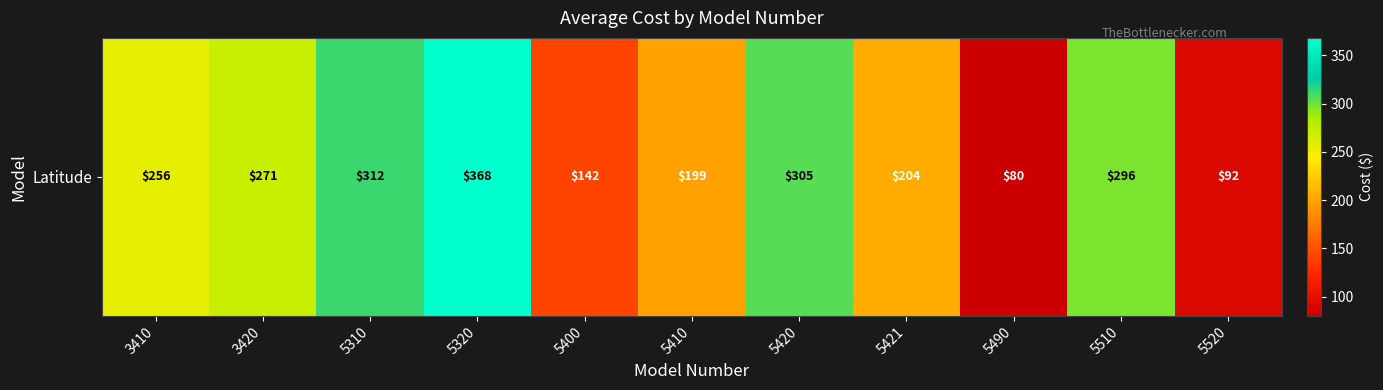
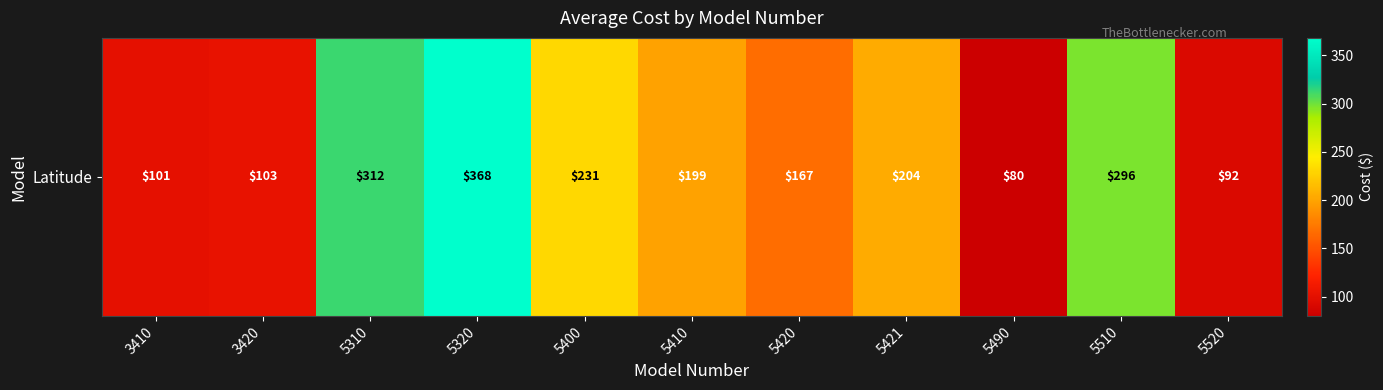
Latitude, 3410: $256 -> $101
Latitude, 3420: $271 -> $103
Latitude, 5400: $142 -> $231
Latitude, 5420: $305 -> $167
